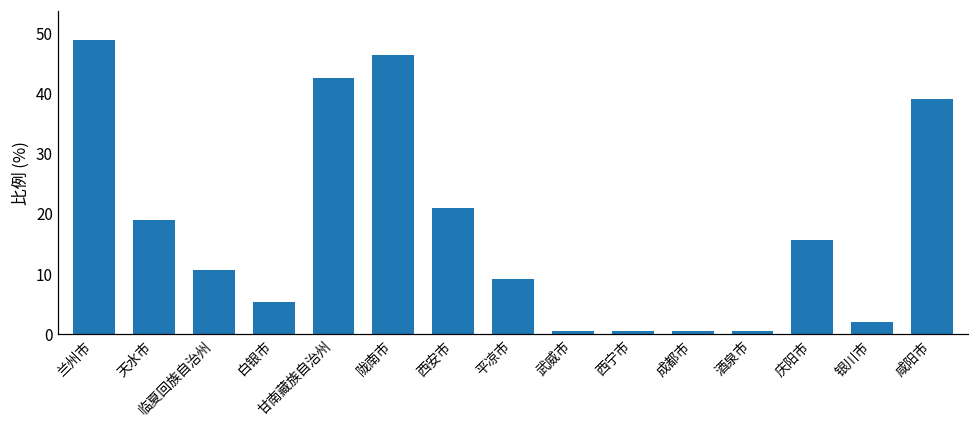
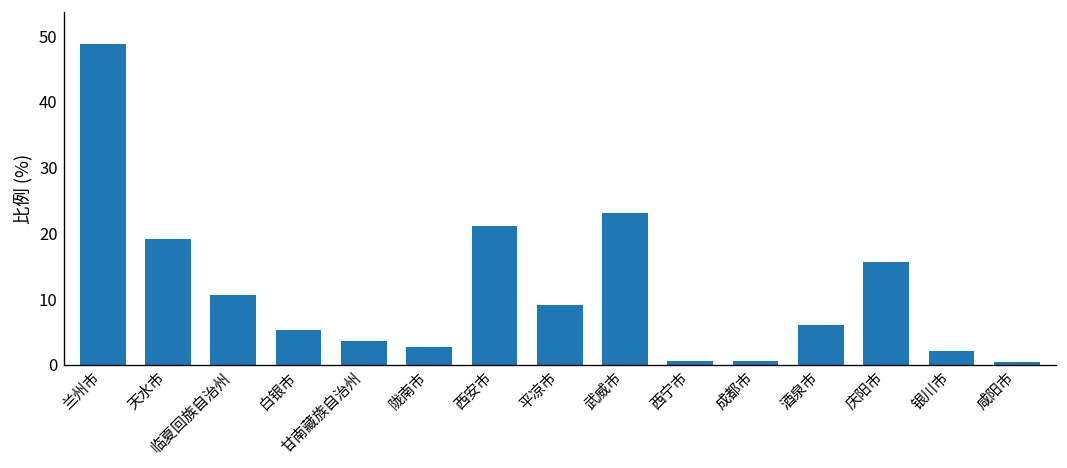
甘南藏族自治州: 43 -> 4
陇南市: 46 -> 3
武威市: 1 -> 23
酒泉市: 1 -> 6
咸阳市: 39 -> 0
